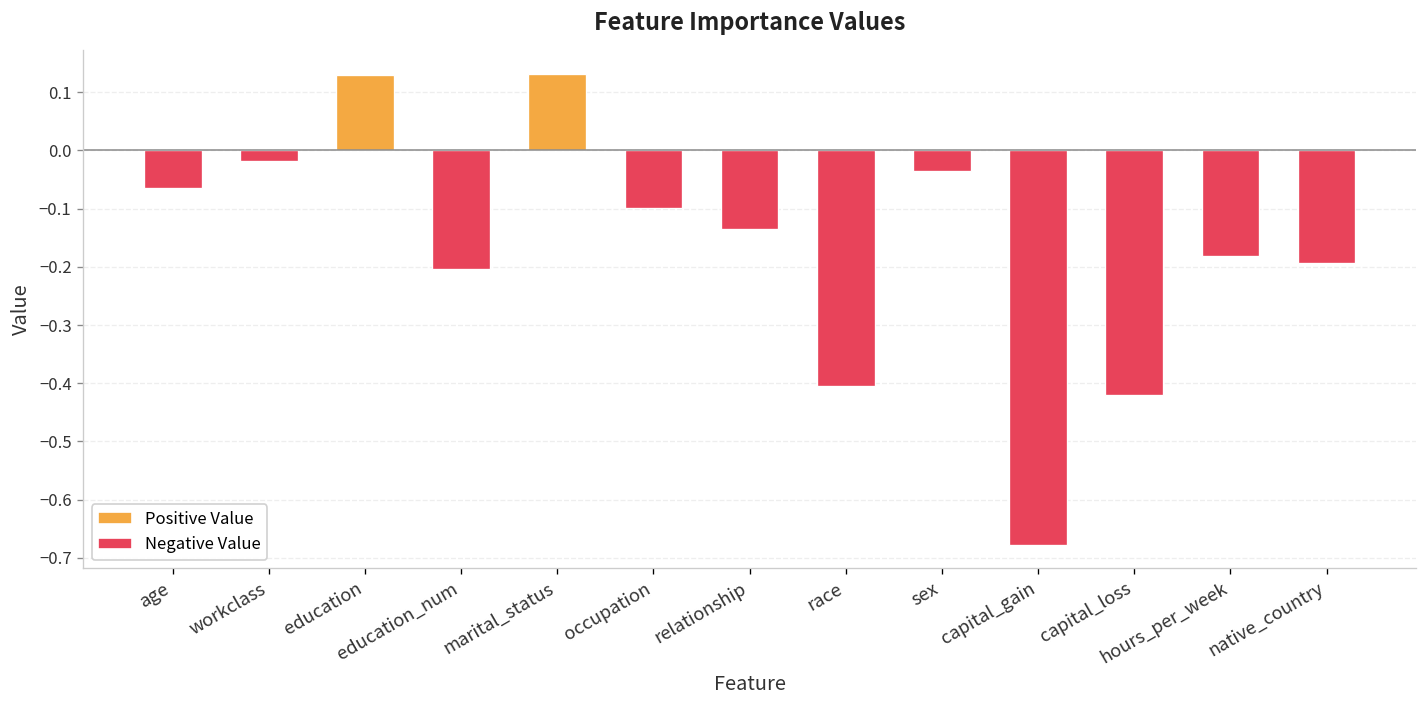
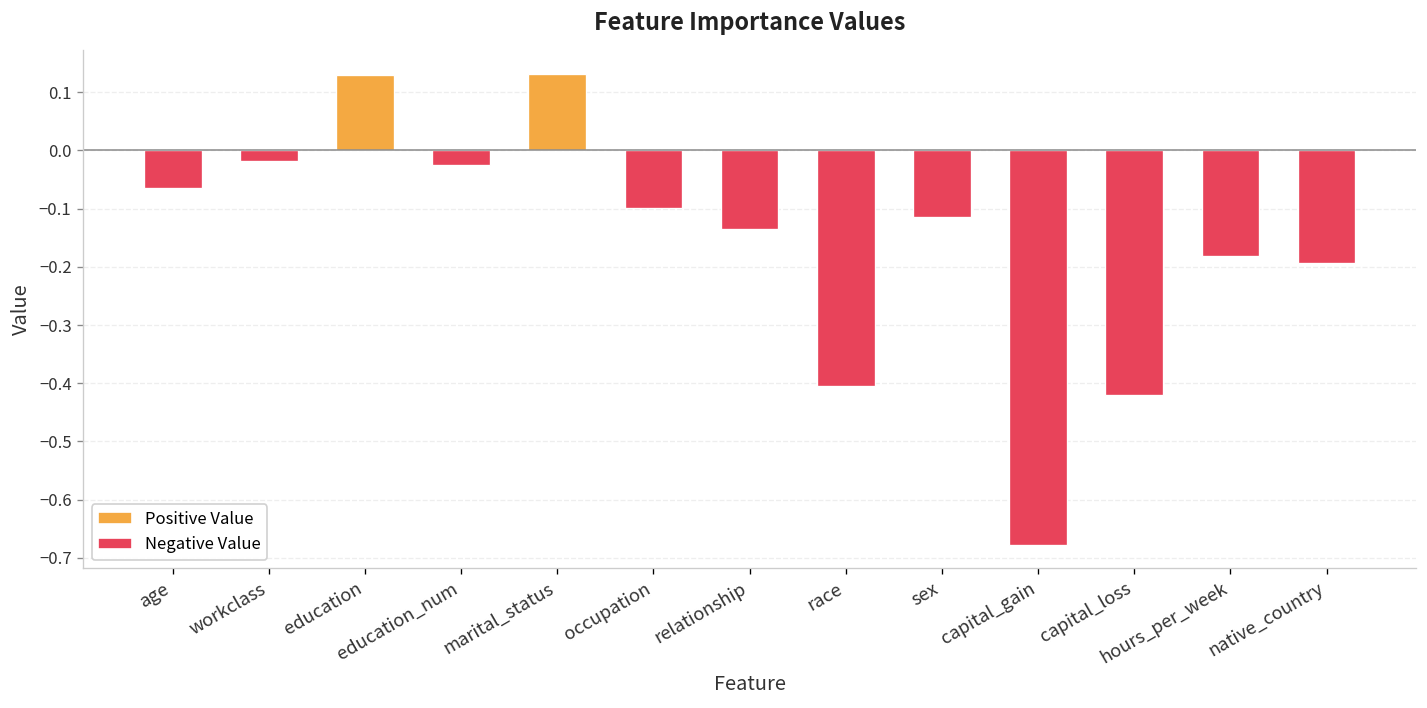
education_num: -0.20 -> -0.02
sex: -0.04 -> -0.11
